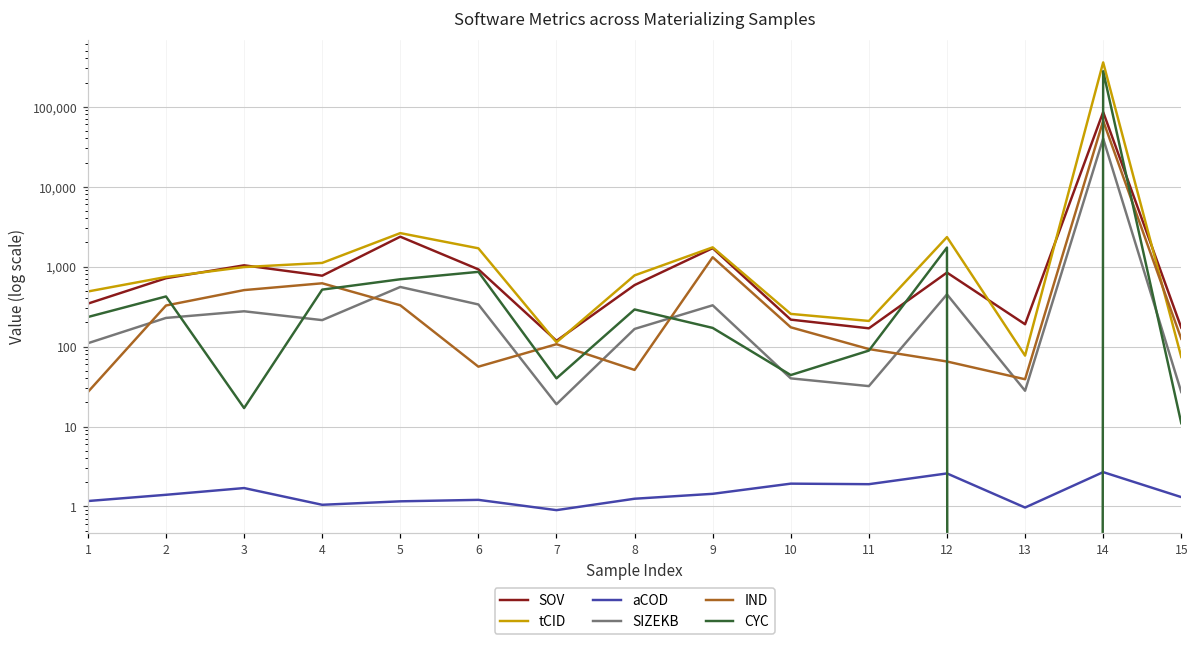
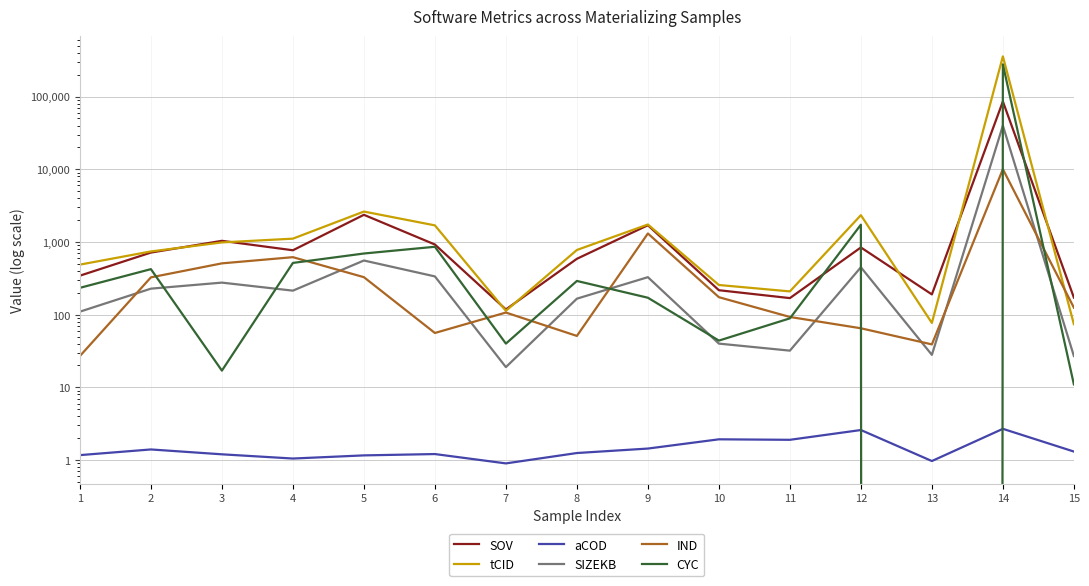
aCOD, 3: 1.7 -> 1.2
IND, 14: 70,000 -> 10,000
